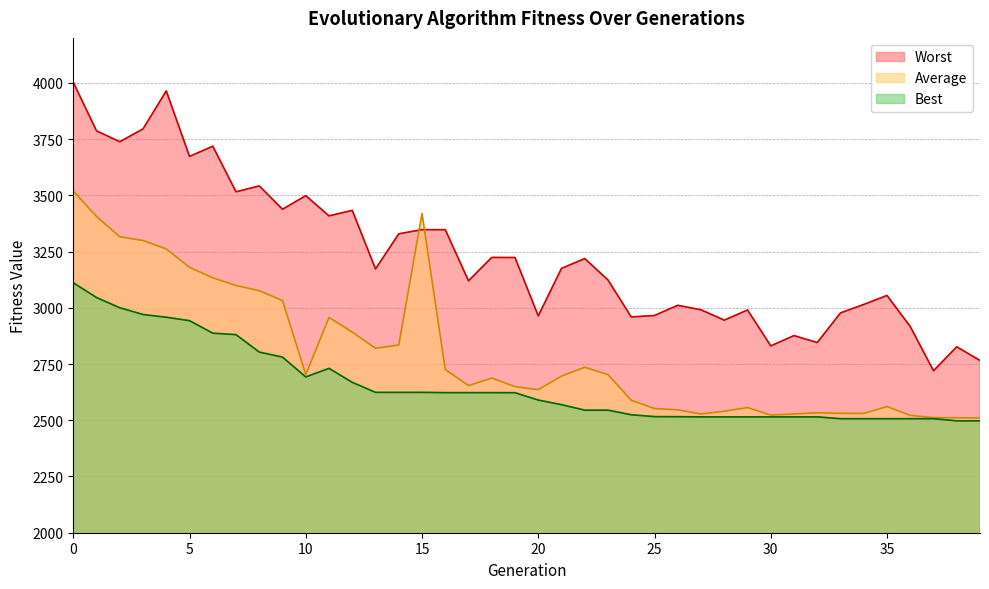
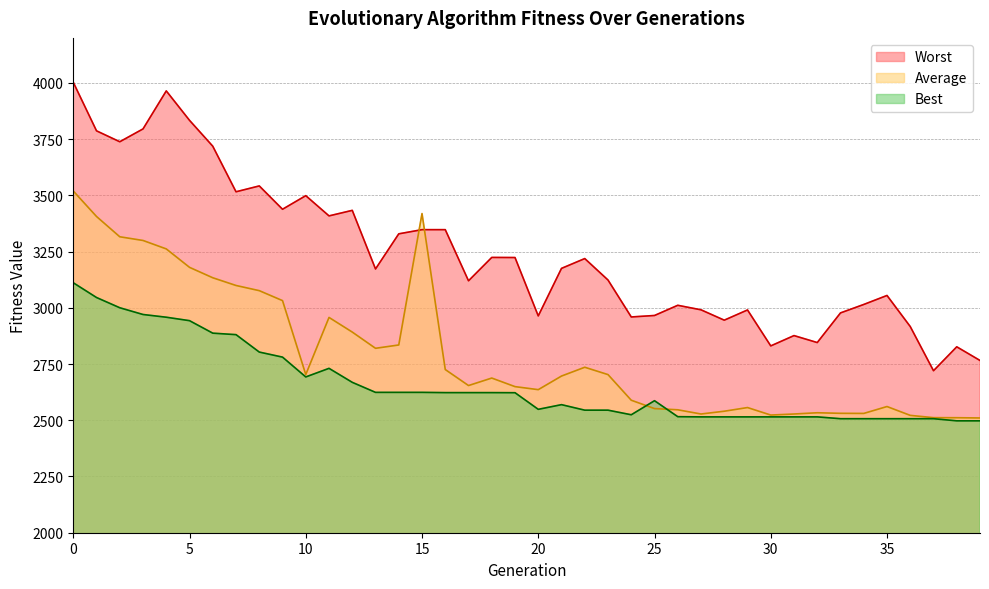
Worst, 5: 3670 -> 3830
Best, 20: 2590 -> 2550
Best, 25: 2520 -> 2590
